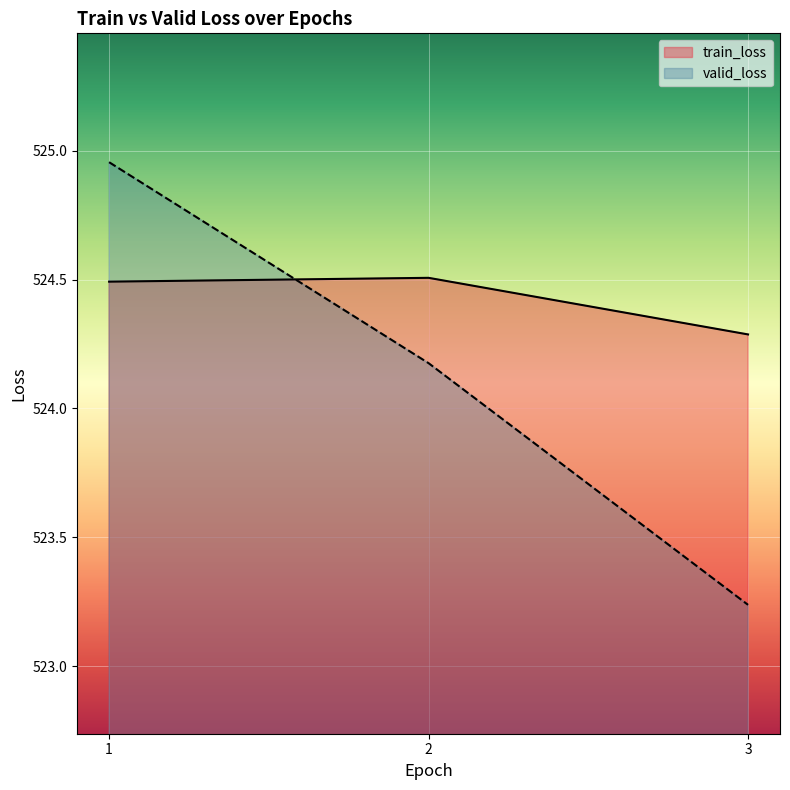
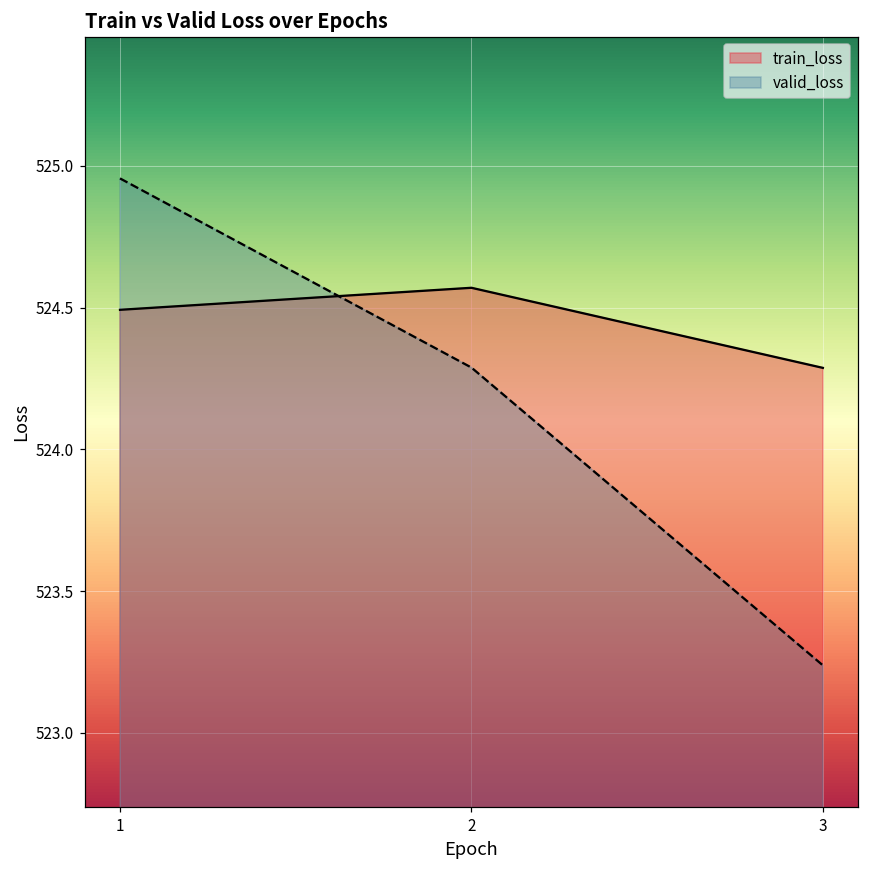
train_loss, 2: 524.51 -> 524.57
valid_loss, 2: 524.18 -> 524.29
